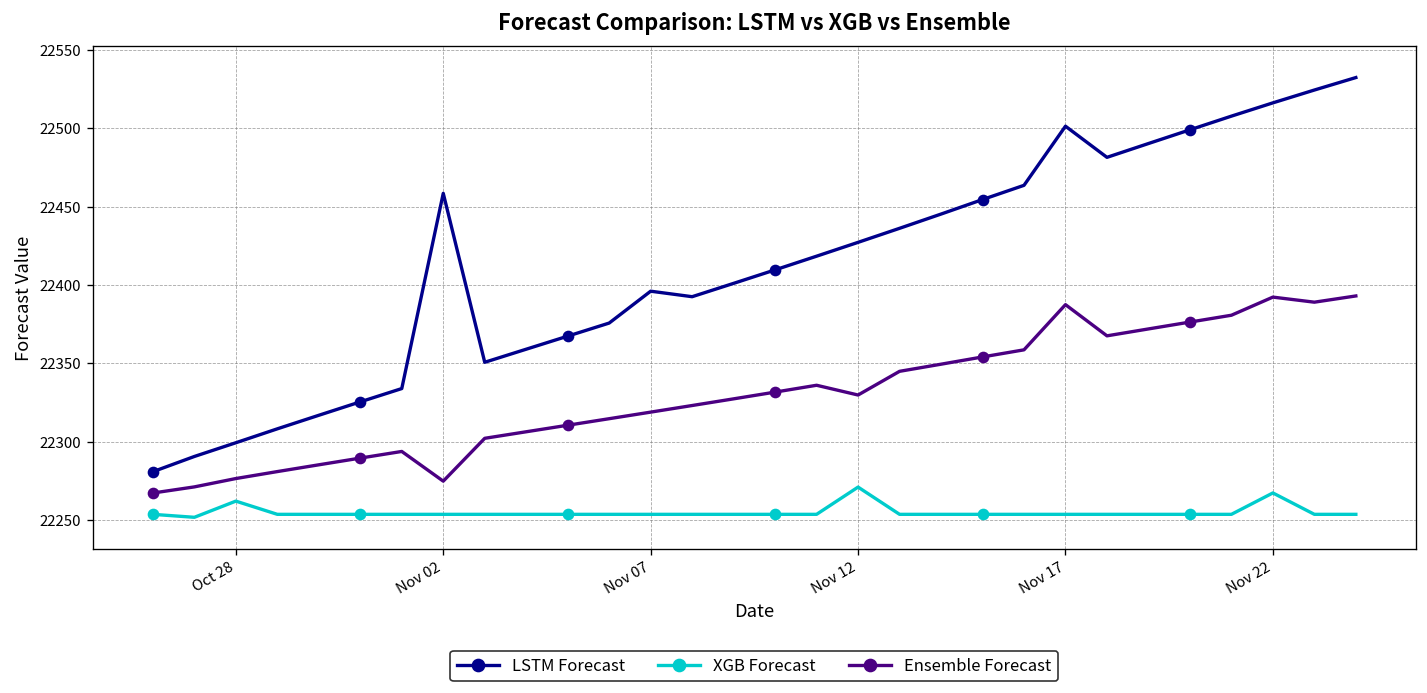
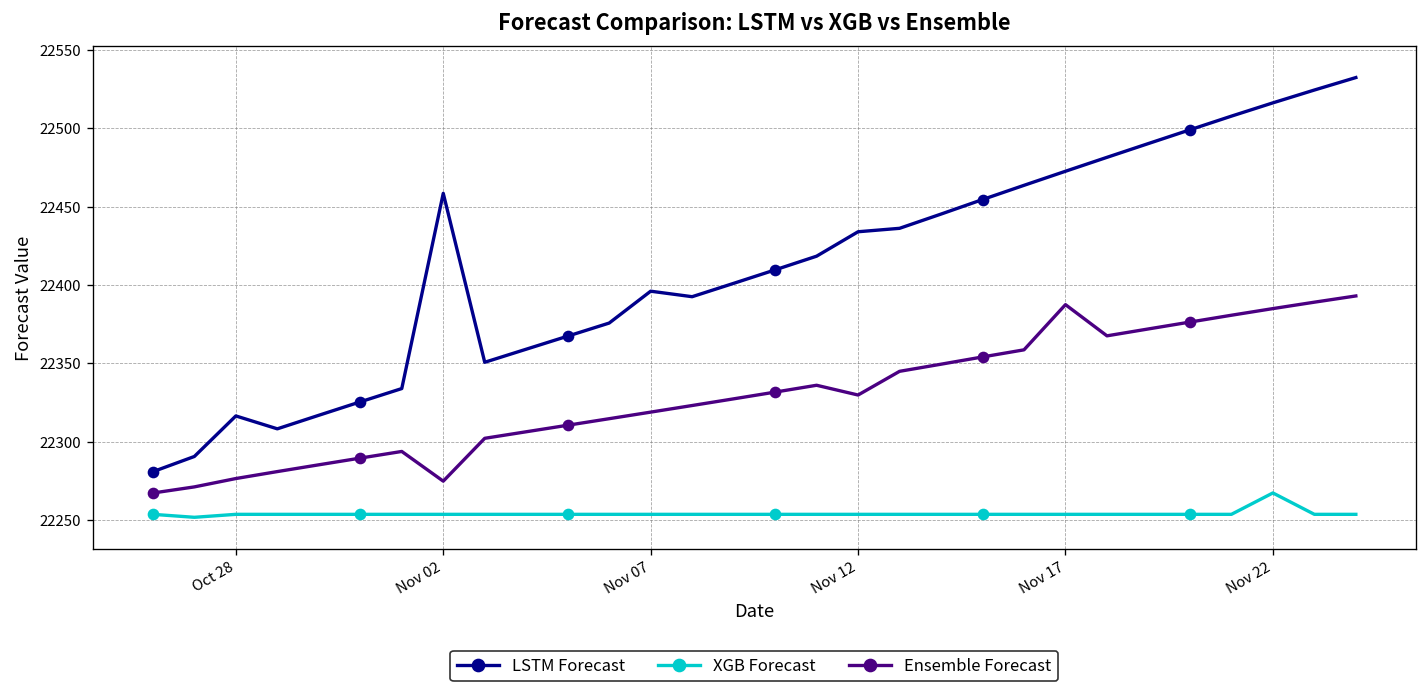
LSTM Forecast, Oct 28: 22299 -> 22316
XGB Forecast, Oct 28: 22262 -> 22254
LSTM Forecast, Nov 12: 22427 -> 22434
XGB Forecast, Nov 12: 22271 -> 22254
LSTM Forecast, Nov 17: 22501 -> 22473
Ensemble Forecast, Nov 22: 22392 -> 22385
